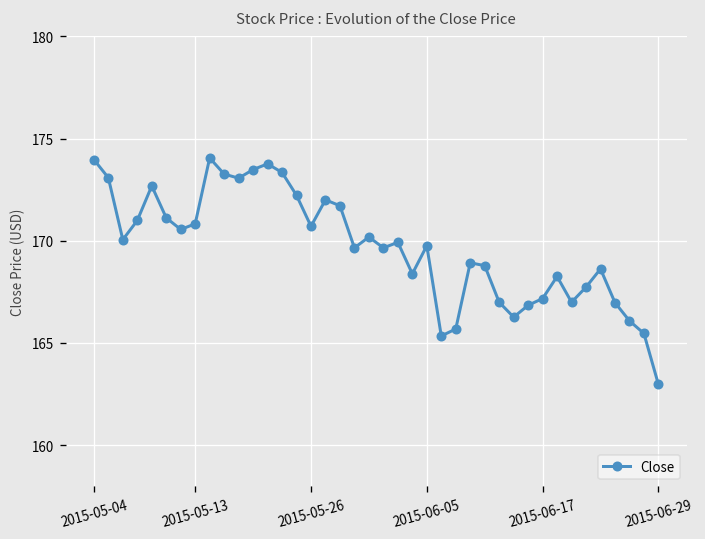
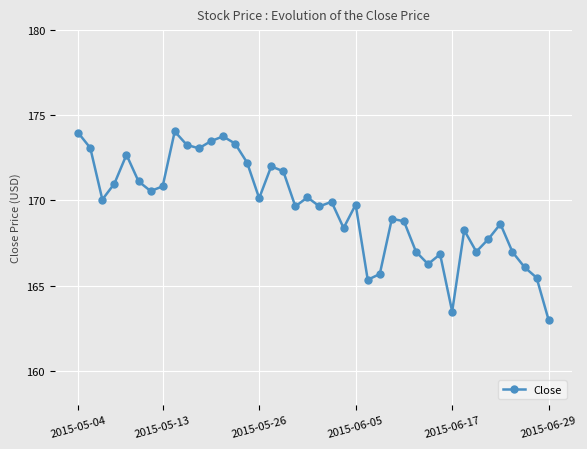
2015-05-26: 170.7 -> 170.1
2015-06-17: 167.2 -> 163.5
